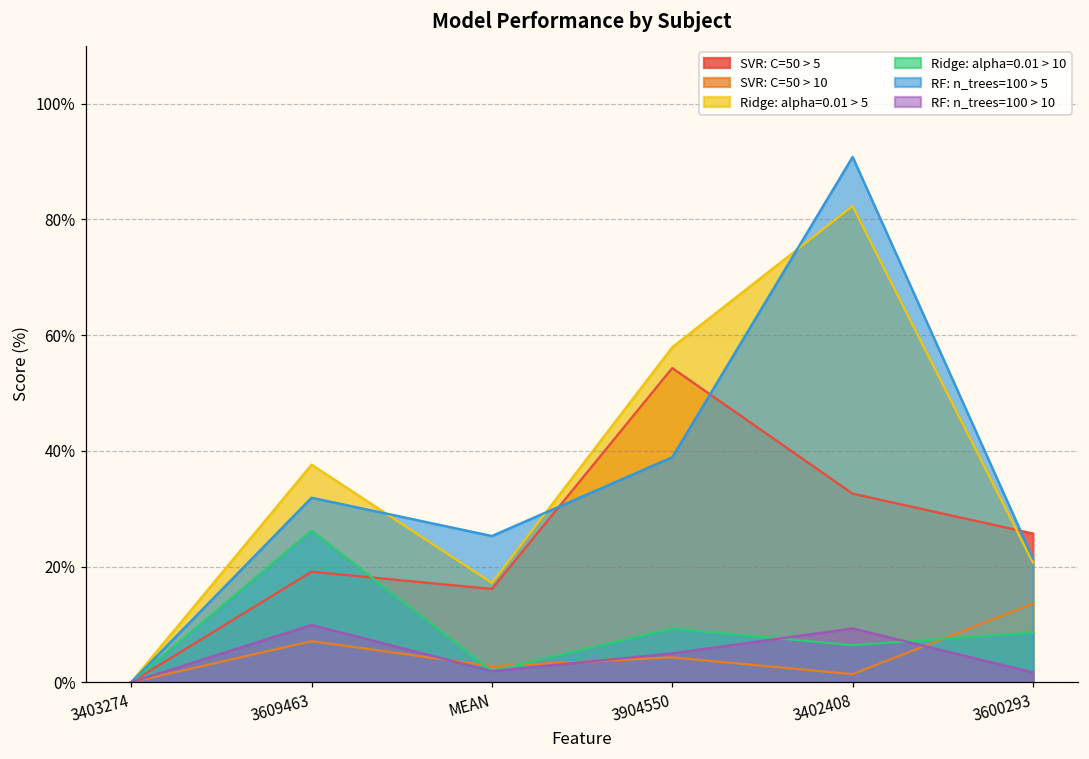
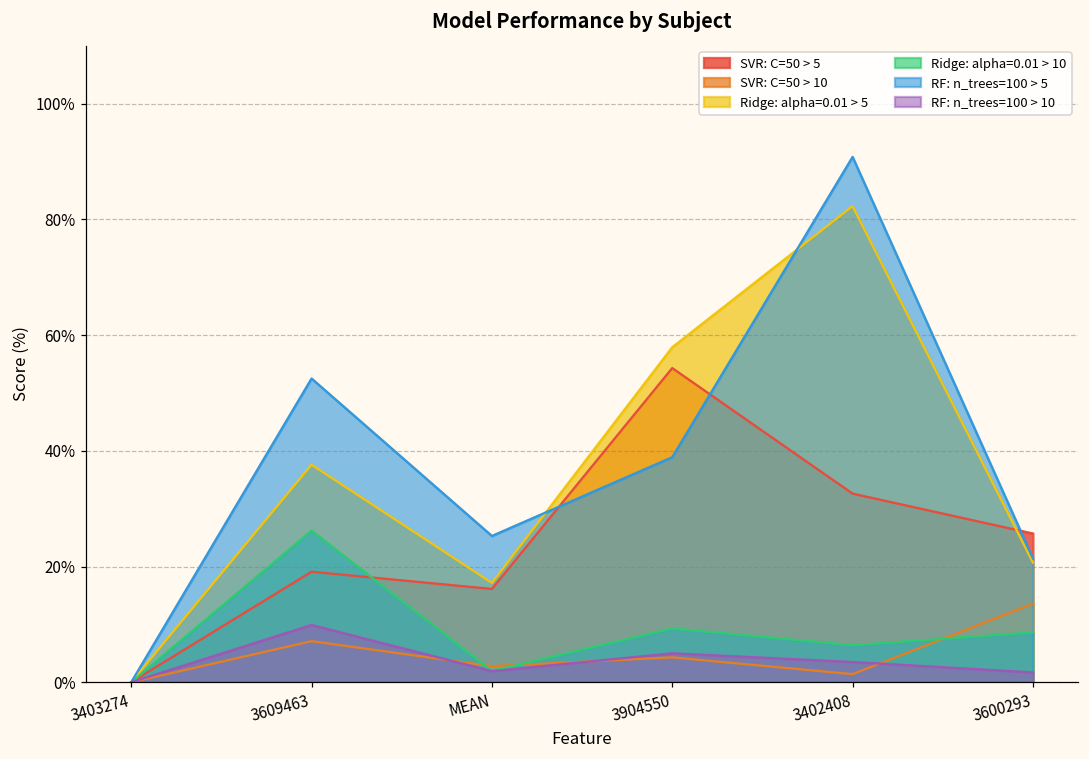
RF: n_trees=100 > 5, 3609463: 32% -> 53%
RF: n_trees=100 > 10, 3402408: 9% -> 4%
